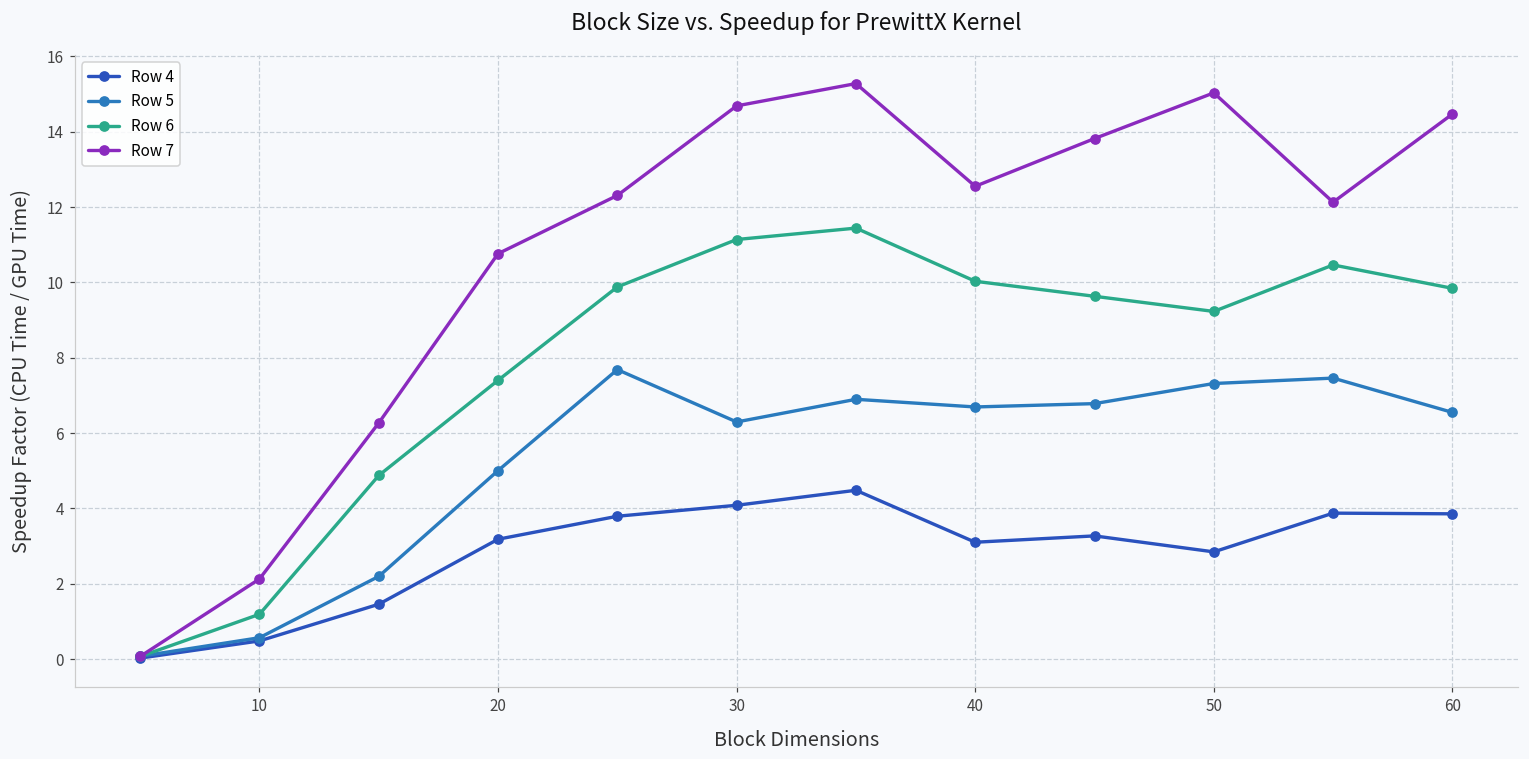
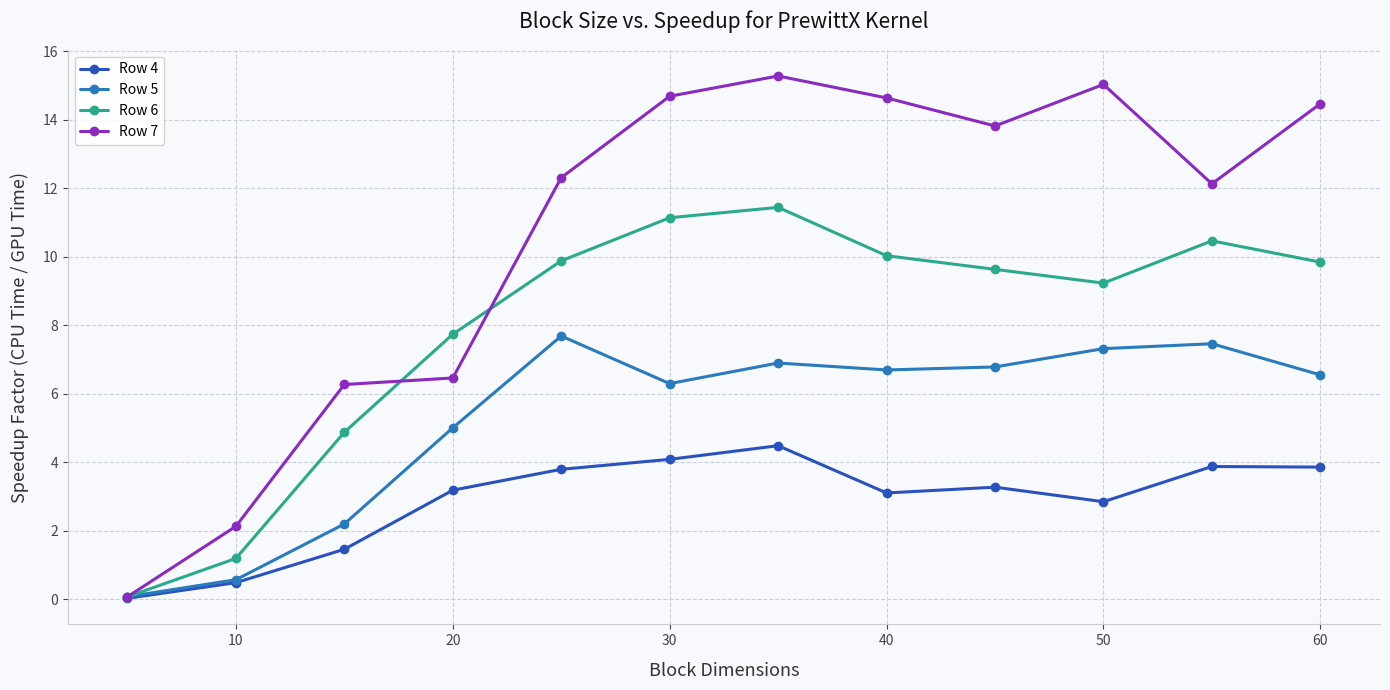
Row 6, 20: 7.4 -> 7.7
Row 7, 20: 10.8 -> 6.5
Row 7, 40: 12.6 -> 14.6
